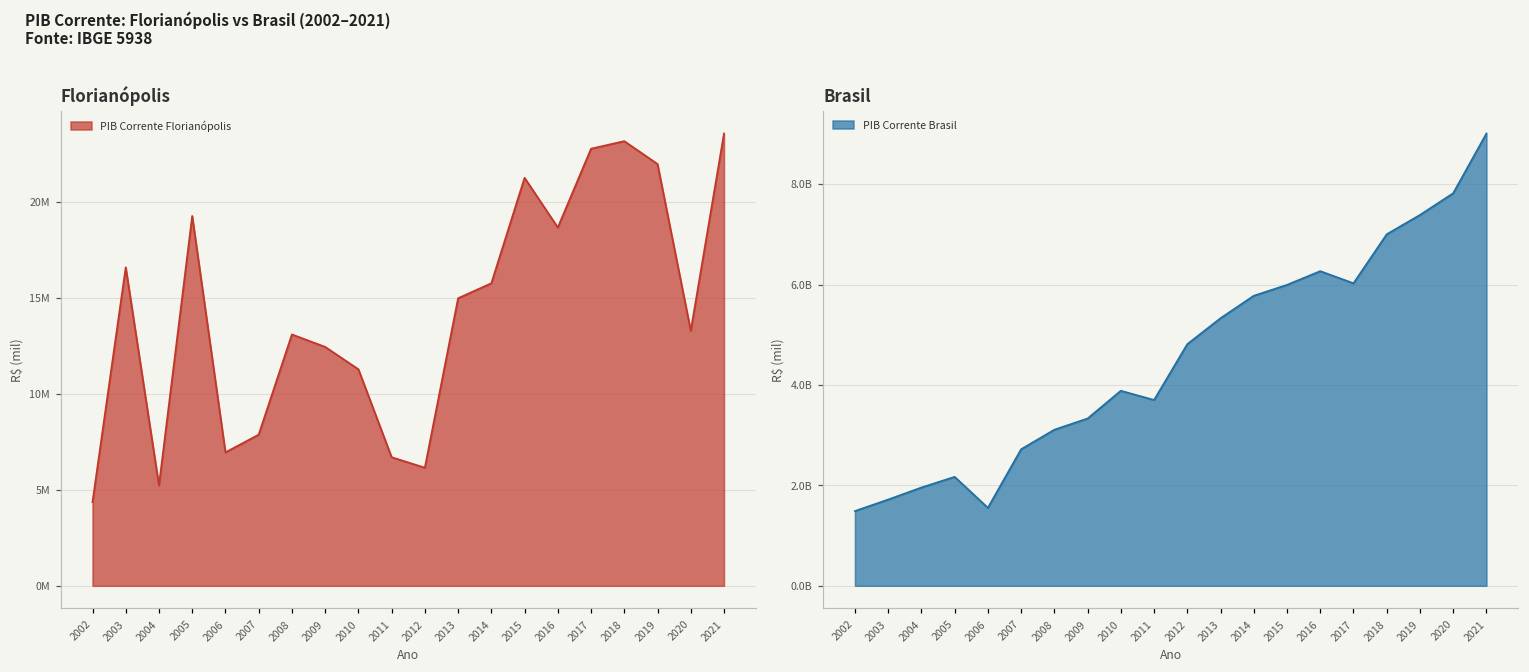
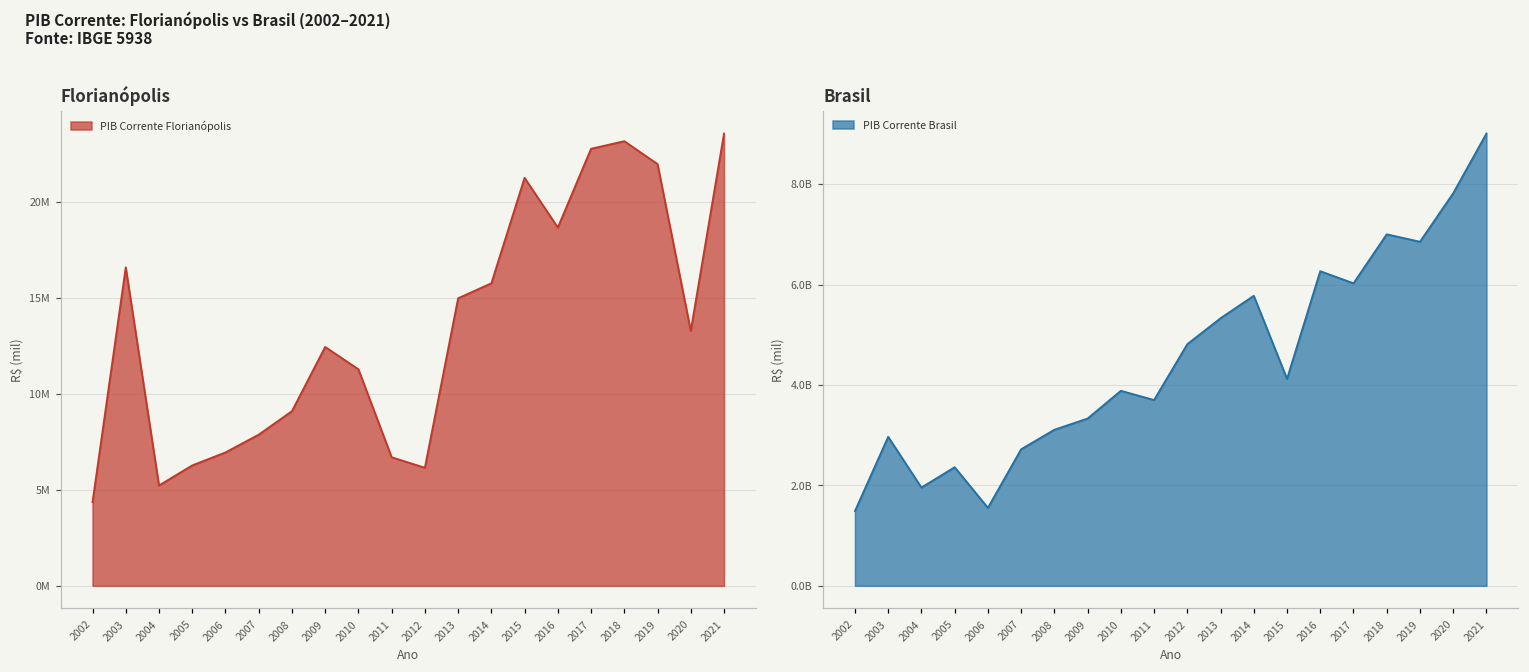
Florianópolis, 2005: 19300000 -> 6300000
Florianópolis, 2008: 13100000 -> 9100000
Brasil, 2003: 1700000000 -> 3000000000
Brasil, 2005: 2200000000 -> 2400000000
Brasil, 2015: 6000000000 -> 4100000000
Brasil, 2019: 7400000000 -> 6900000000
